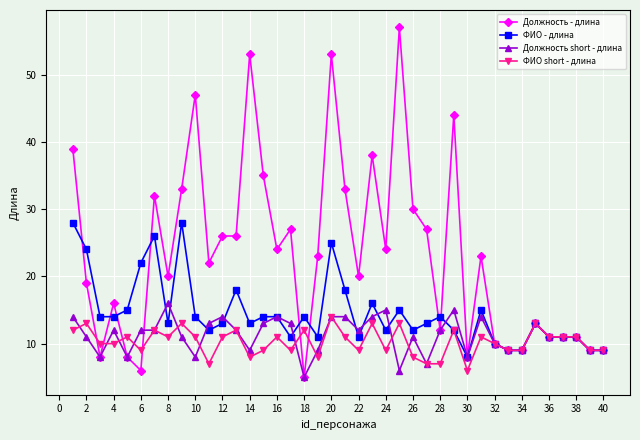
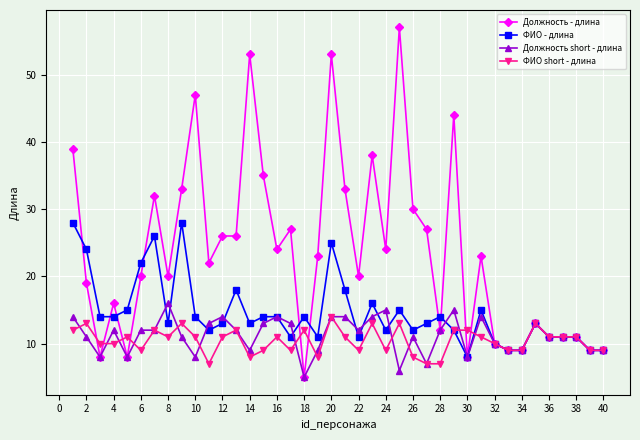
Должность - длина, 6: 6 -> 20
ФИО short - длина, 30: 6 -> 12
